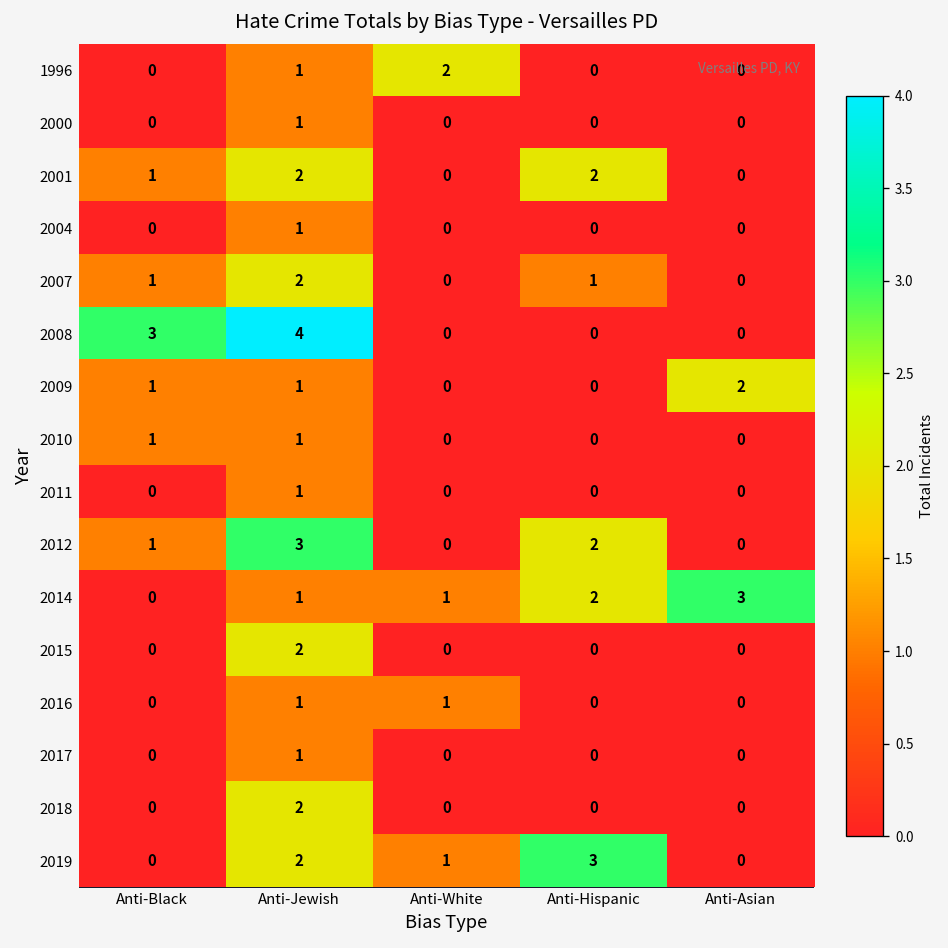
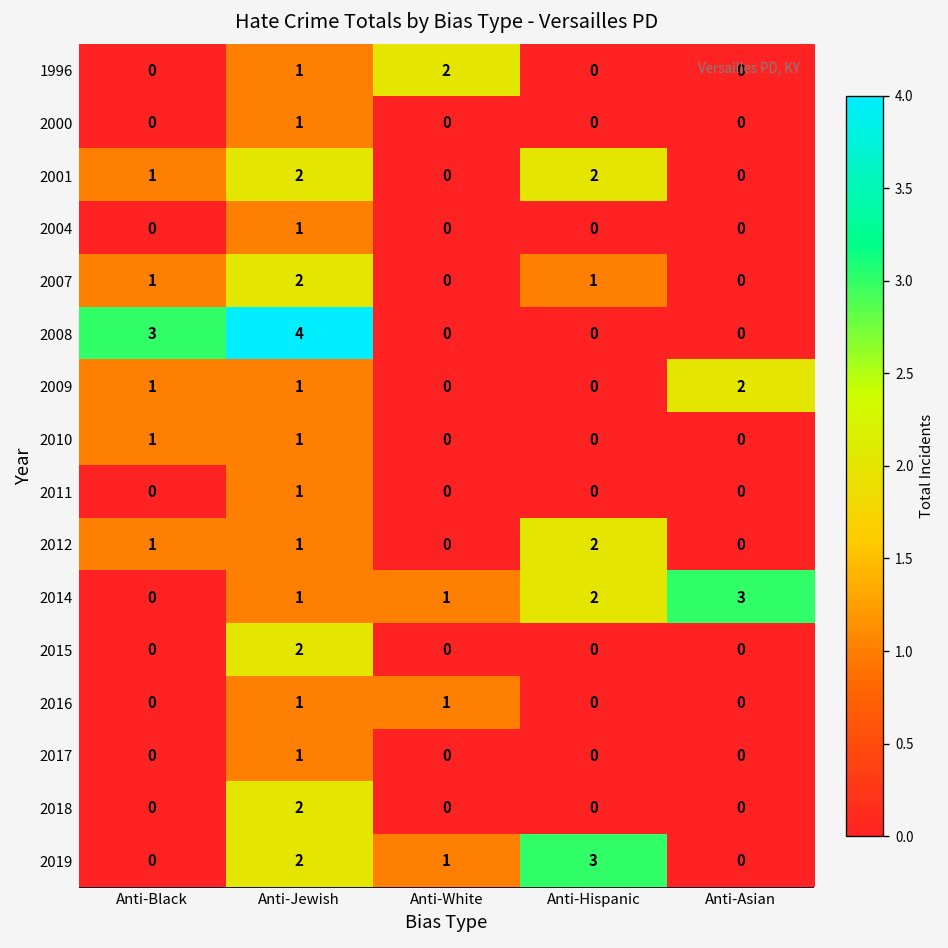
2012, Anti-Jewish: 3 -> 1
